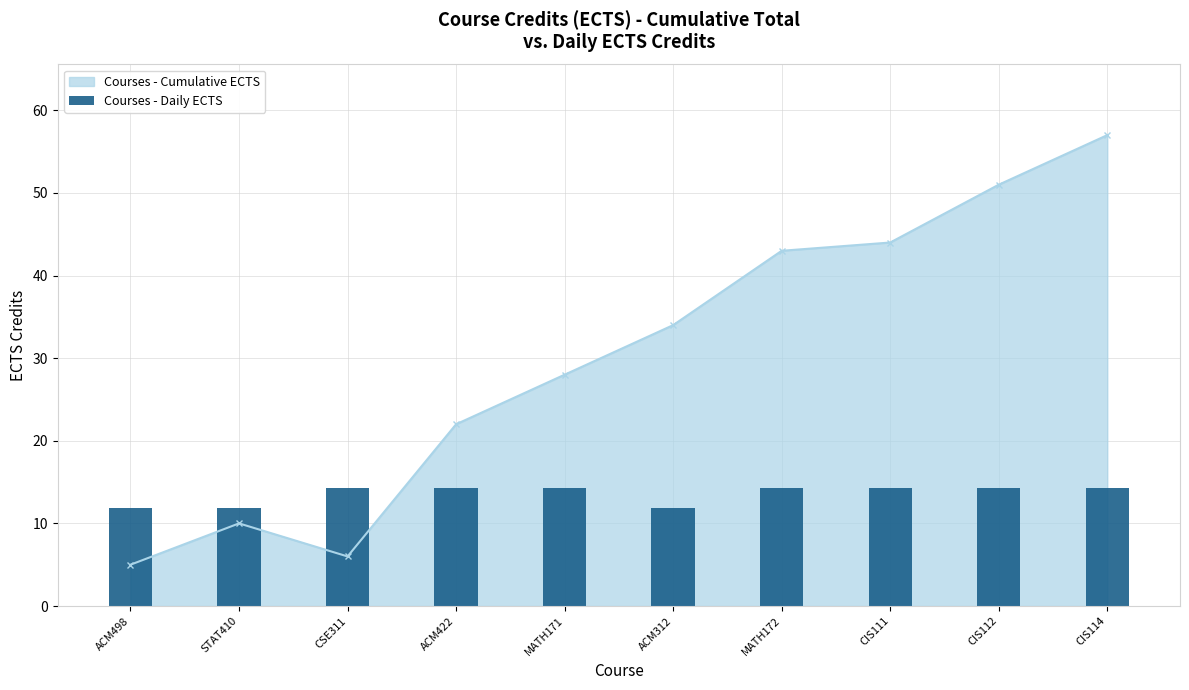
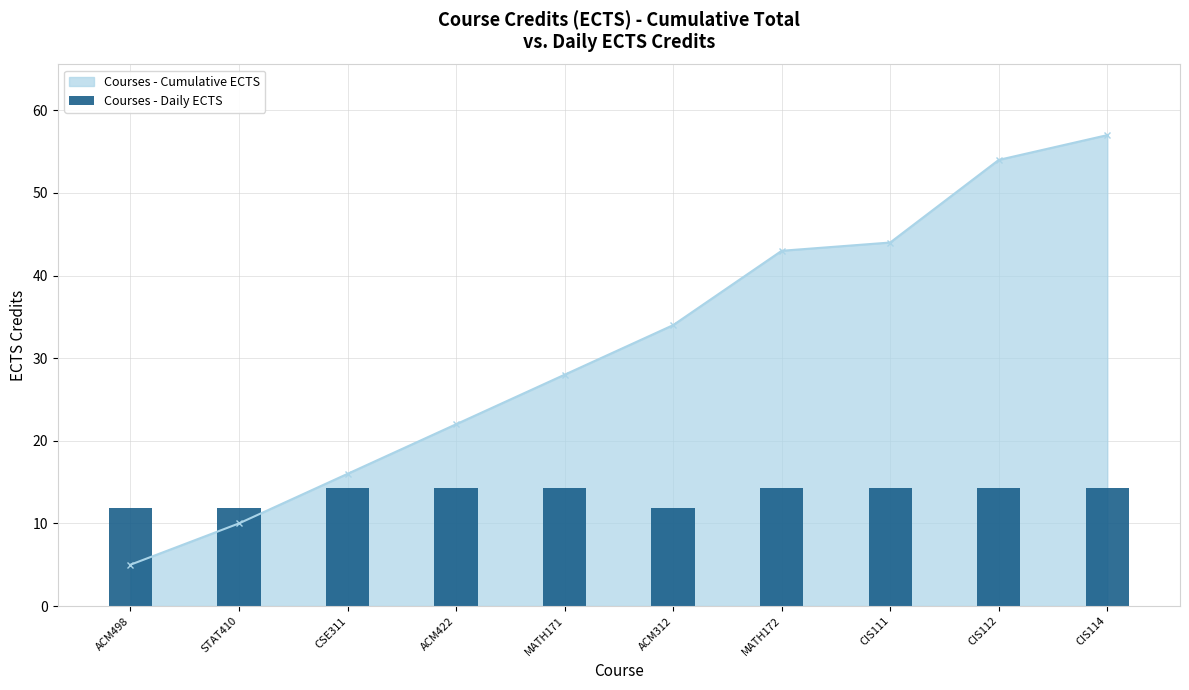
Courses - Cumulative ECTS, CSE311: 6 -> 16
Courses - Cumulative ECTS, CIS112: 51 -> 54
